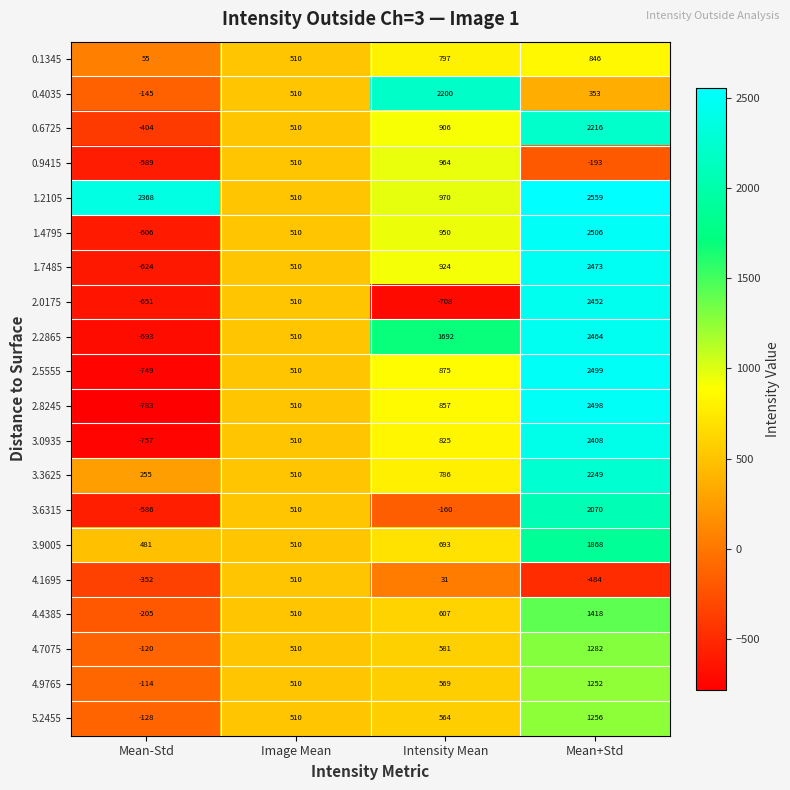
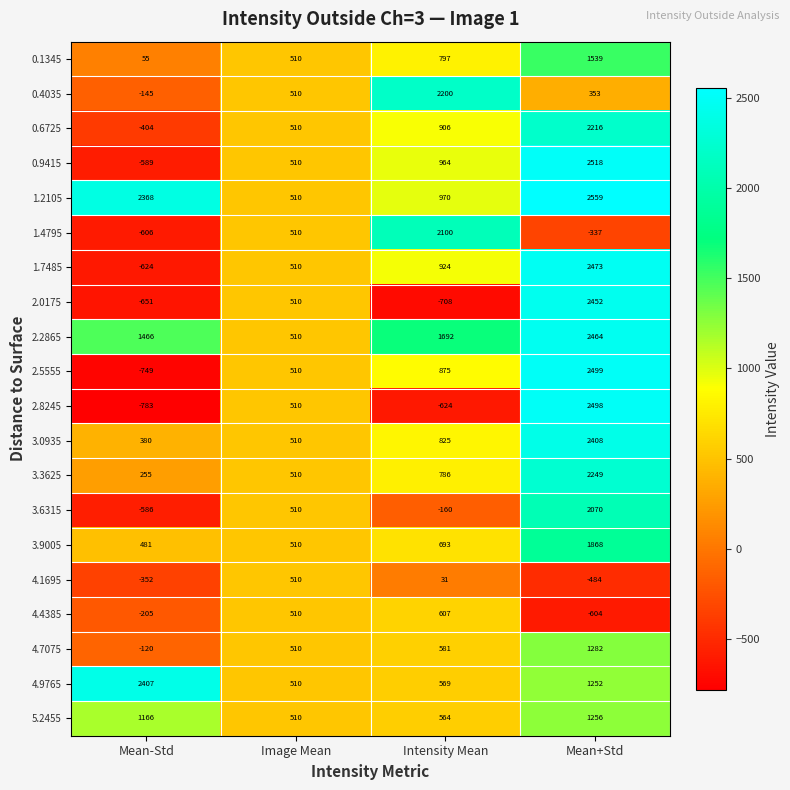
0.1345, Mean+Std: 846 -> 1539
0.9415, Mean+Std: -193 -> 2518
1.4795, Intensity Mean: 950 -> 2100
1.4795, Mean+Std: 2506 -> -337
2.2865, Mean-Std: -693 -> 1466
2.8245, Intensity Mean: 857 -> -624
3.0935, Mean-Std: -757 -> 380
4.4385, Mean+Std: 1418 -> -604
4.9765, Mean-Std: -114 -> 2407
5.2455, Mean-Std: -128 -> 1166
